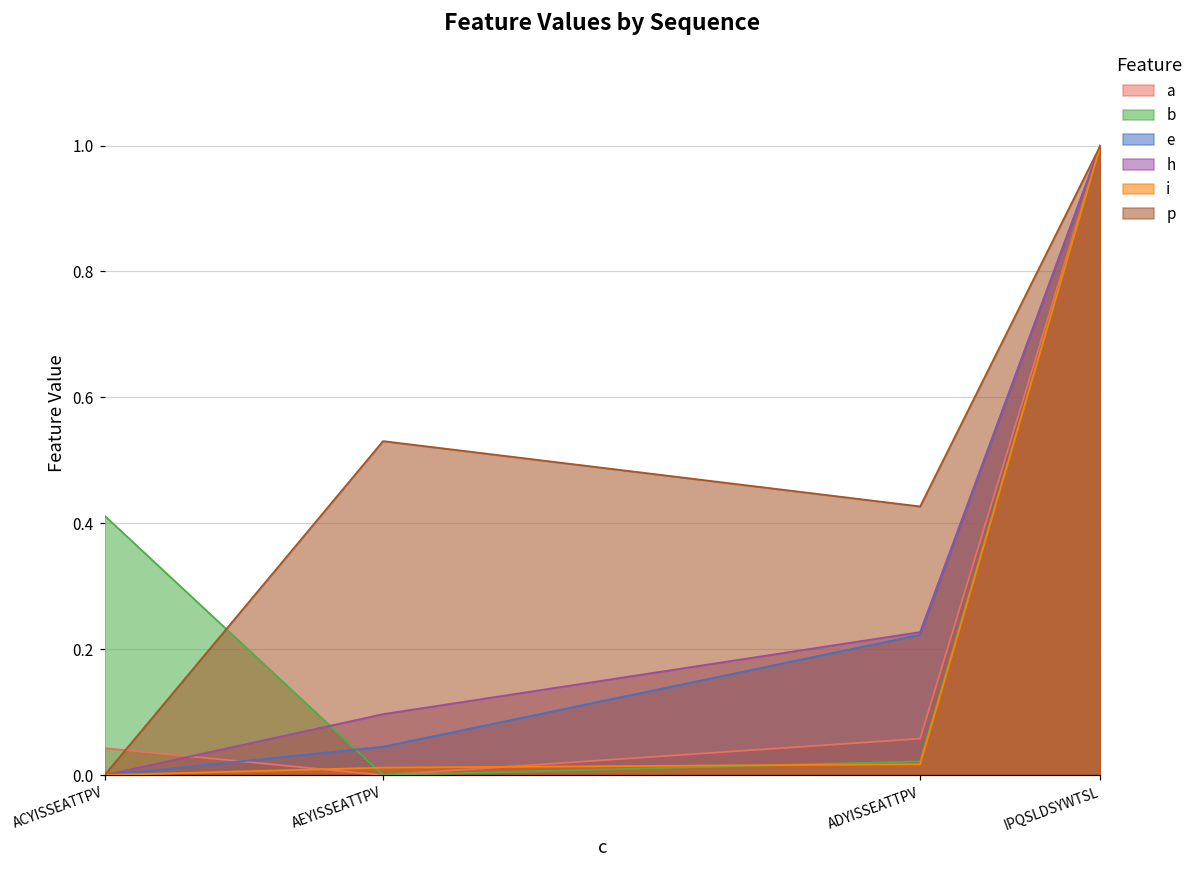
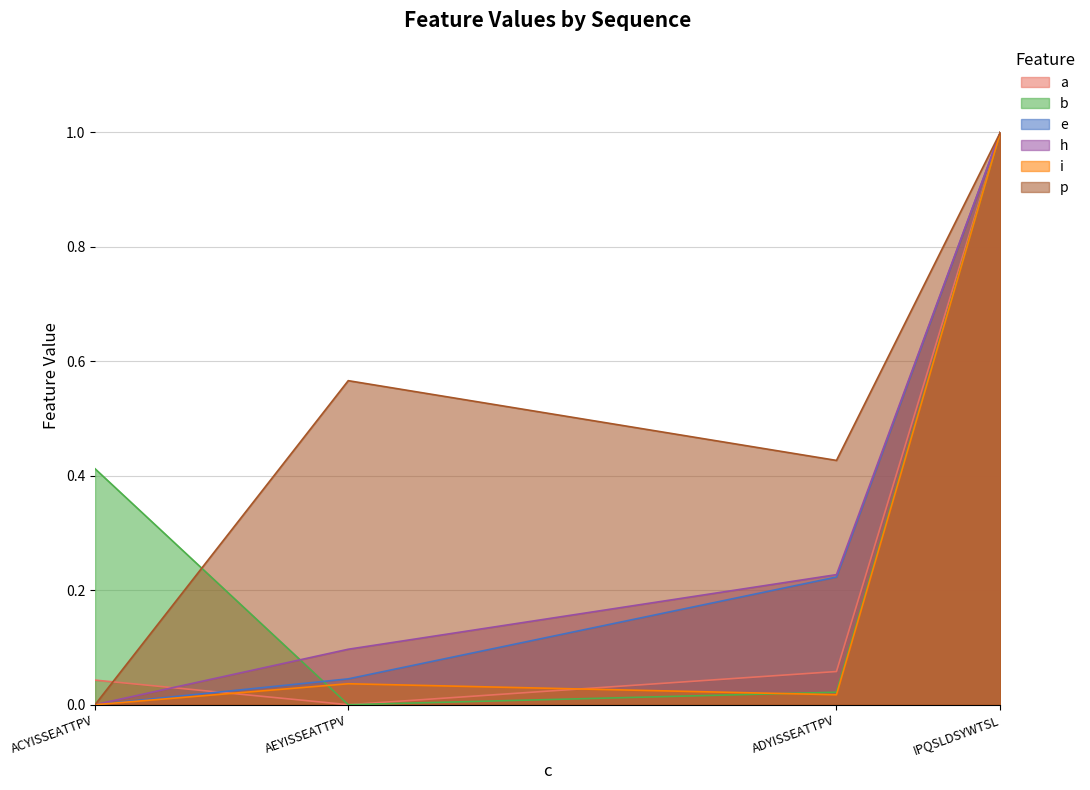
i, AEYISSEATTPV: 0.01 -> 0.04
p, AEYISSEATTPV: 0.53 -> 0.57
